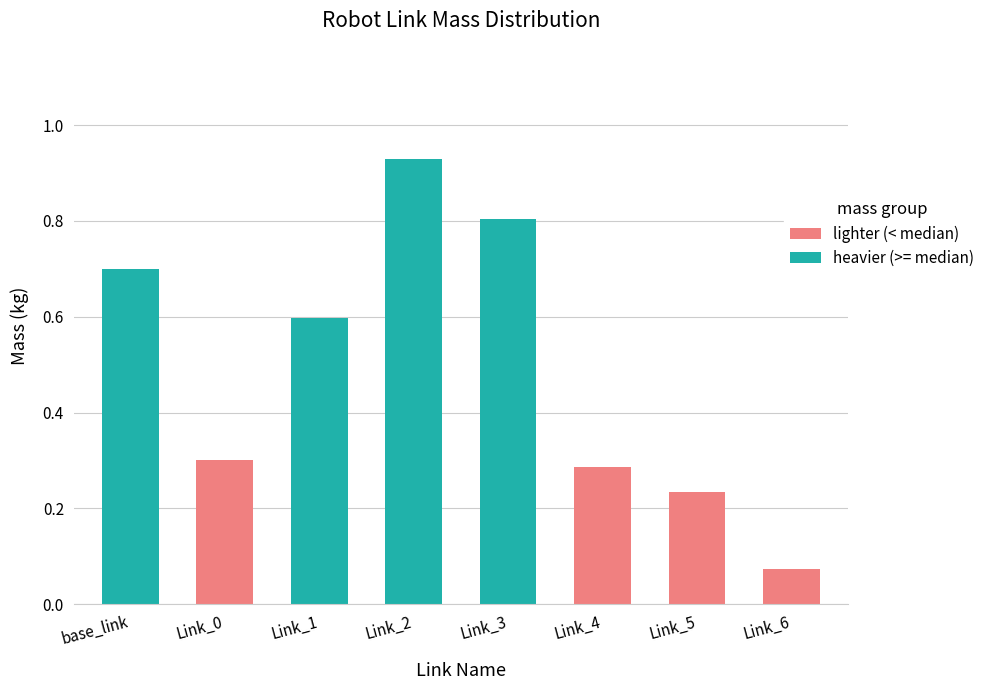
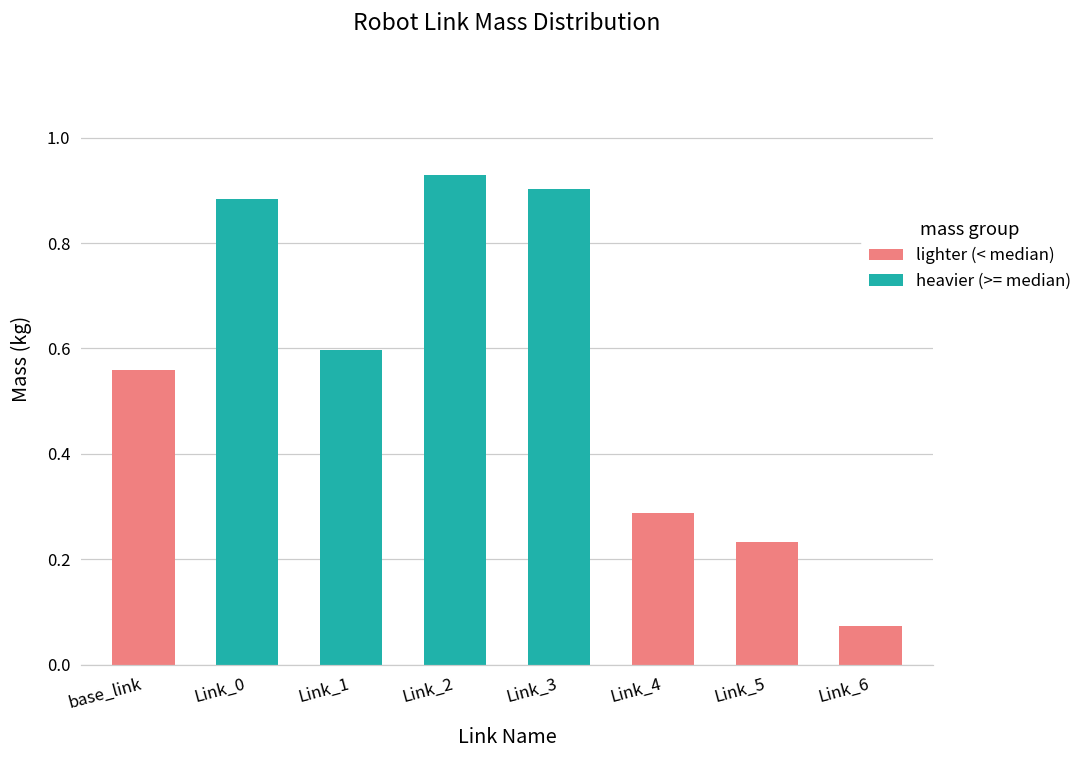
base_link: 0.70 -> 0.56
Link_0: 0.30 -> 0.88
Link_3: 0.80 -> 0.90
